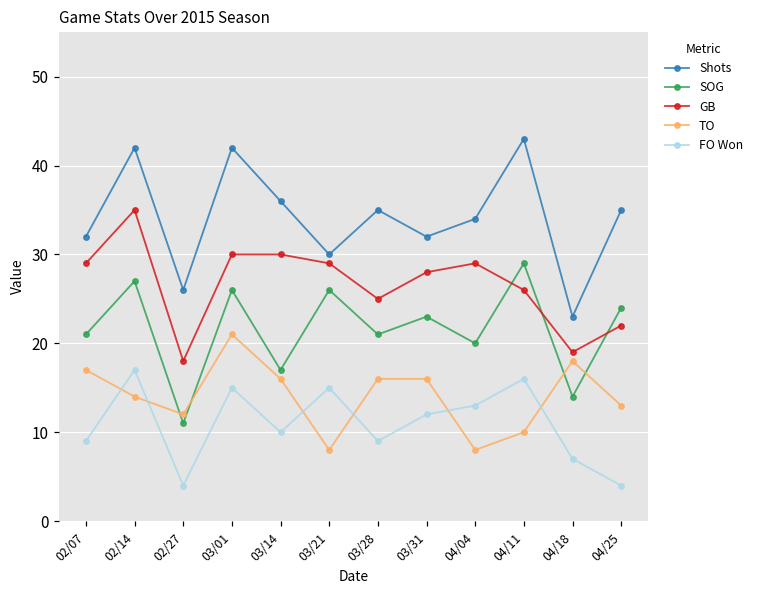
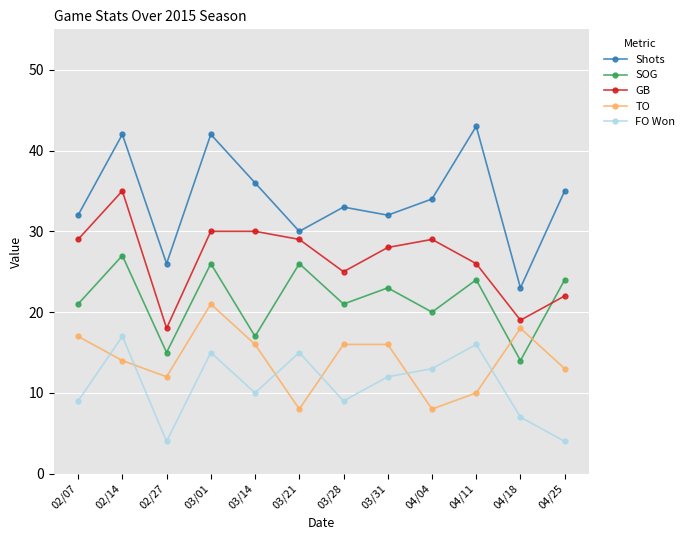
SOG, 02/27: 11 -> 15
Shots, 03/28: 35 -> 33
SOG, 04/11: 29 -> 24
